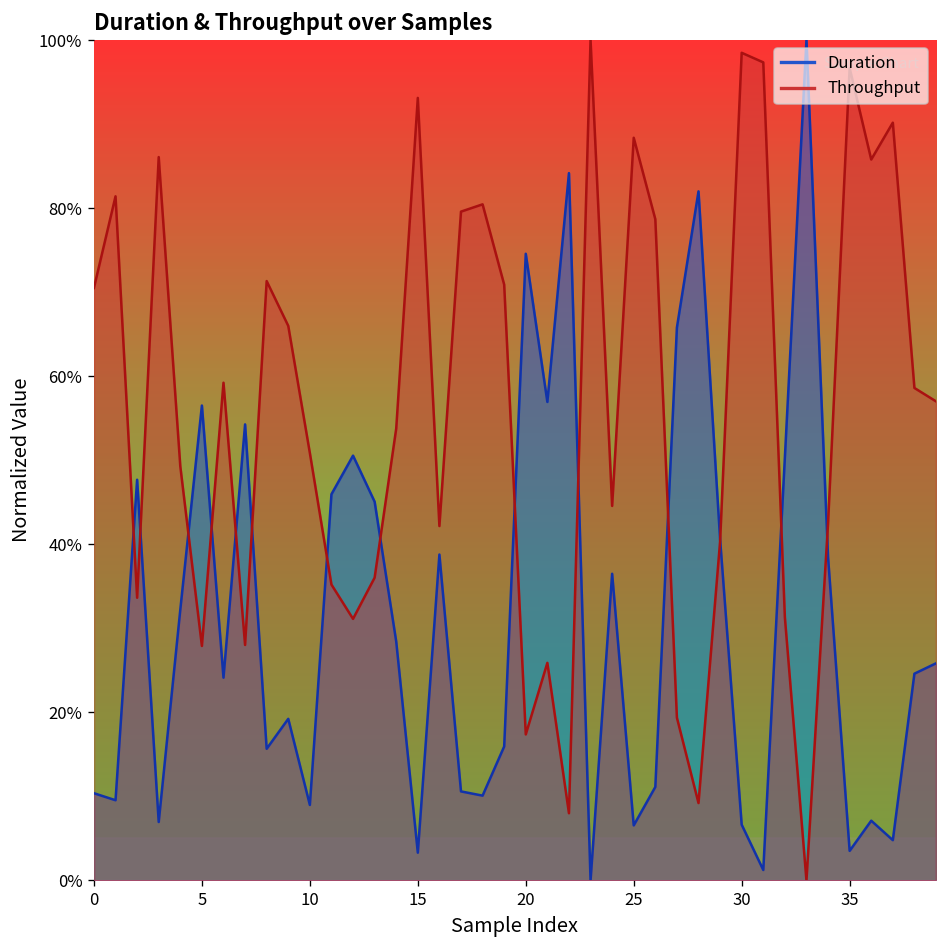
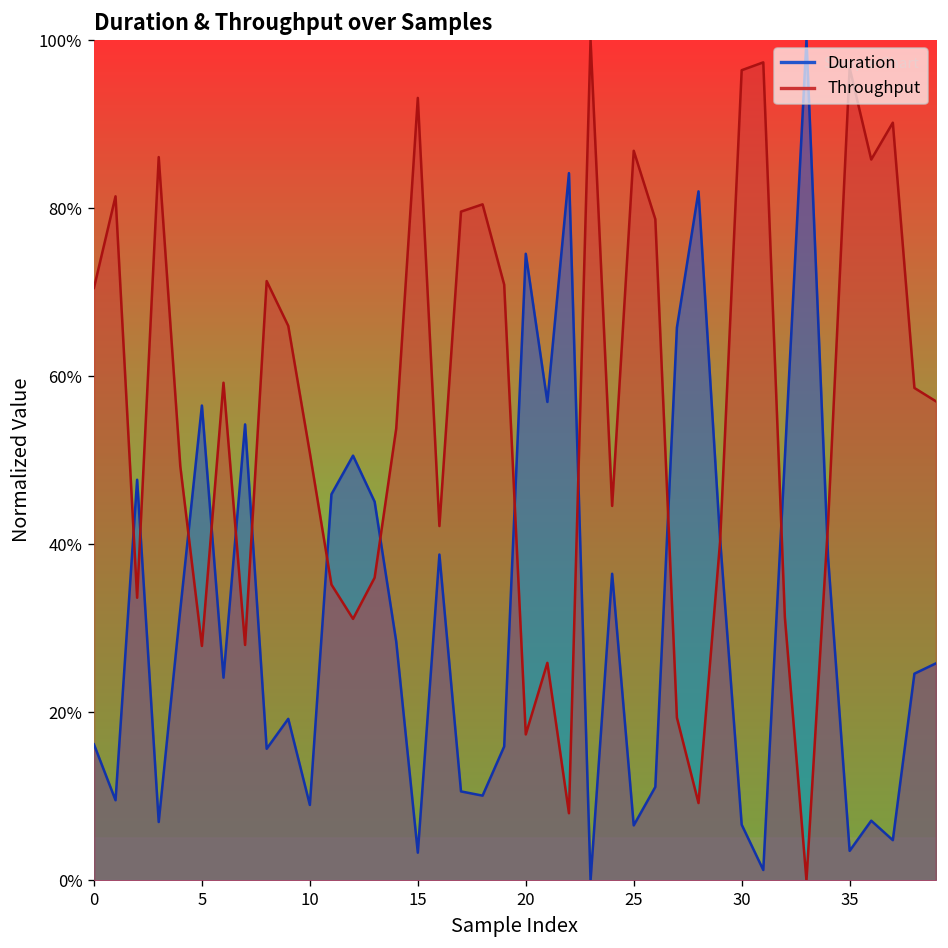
Duration, 0: 10% -> 16%
Throughput, 25: 88% -> 87%
Throughput, 30: 98% -> 96%
